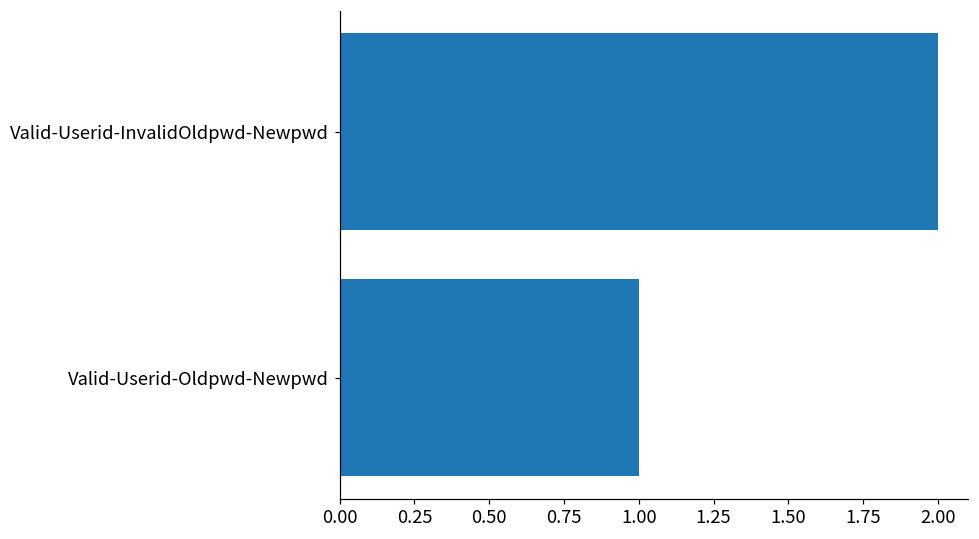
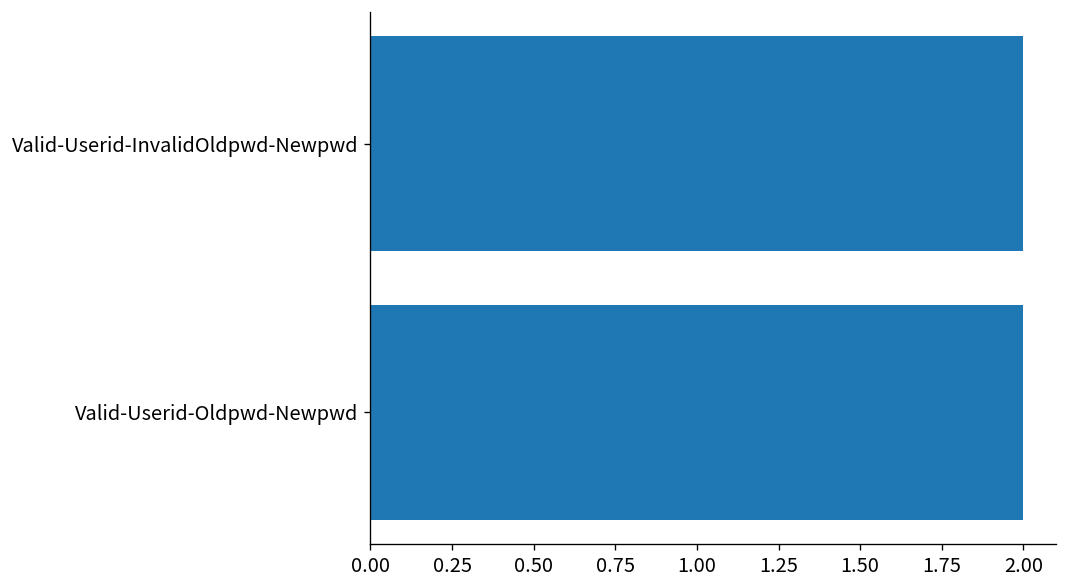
Valid-Userid-Oldpwd-Newpwd: 1 -> 2
